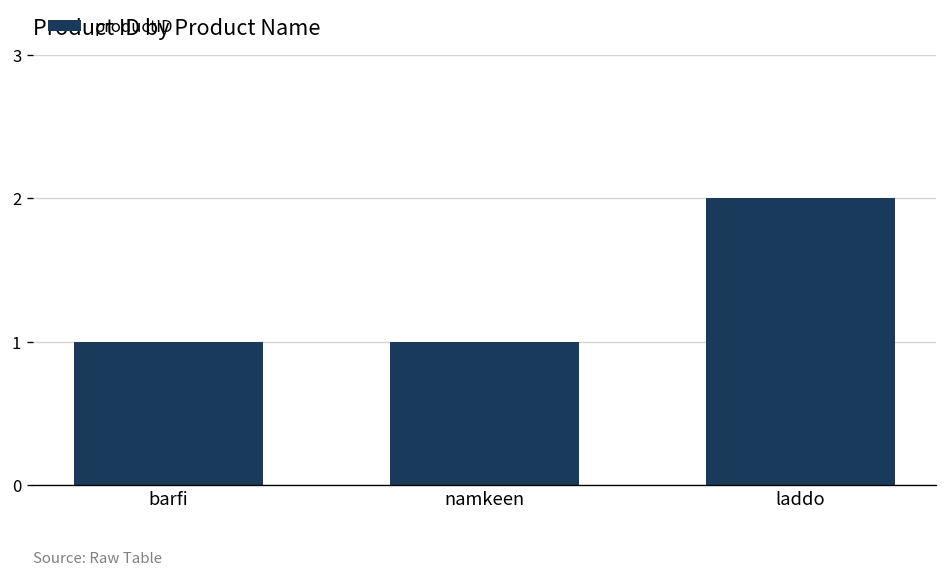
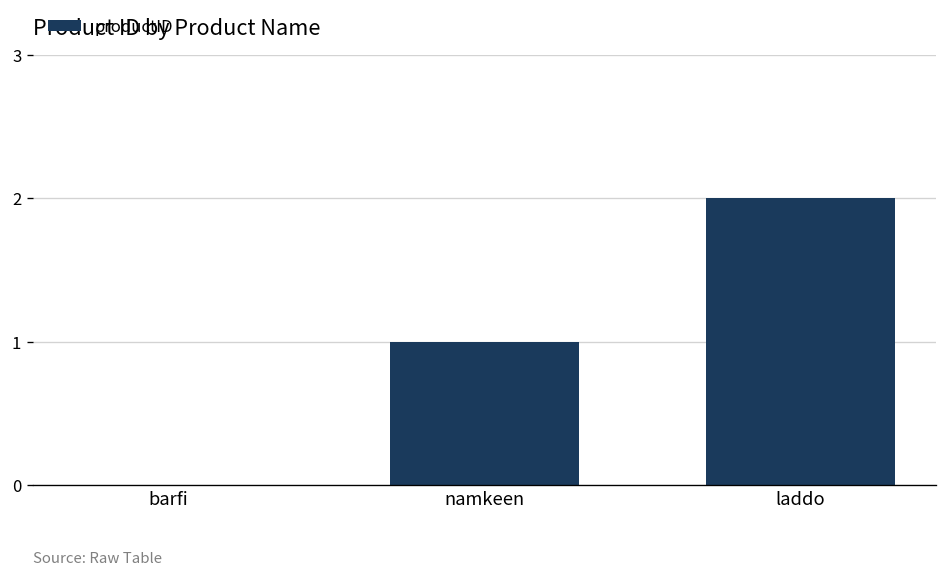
barfi: 1 -> 0
